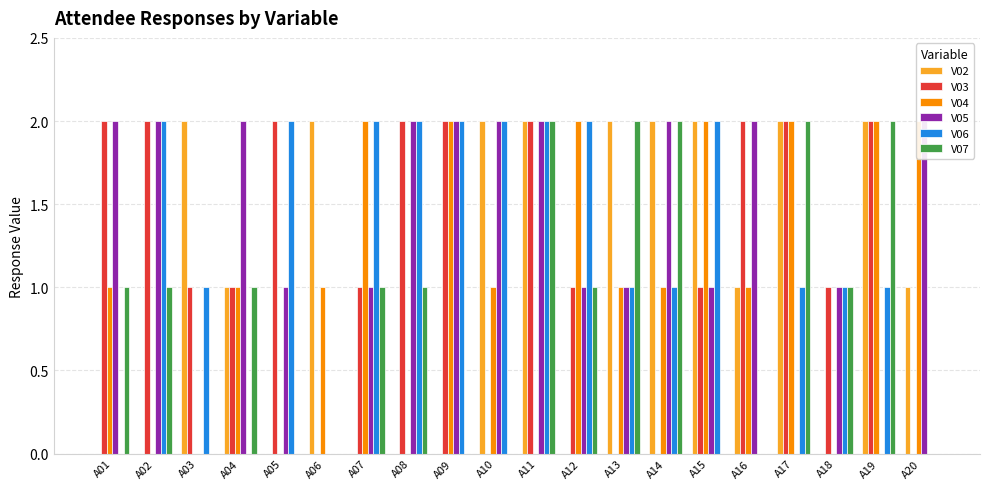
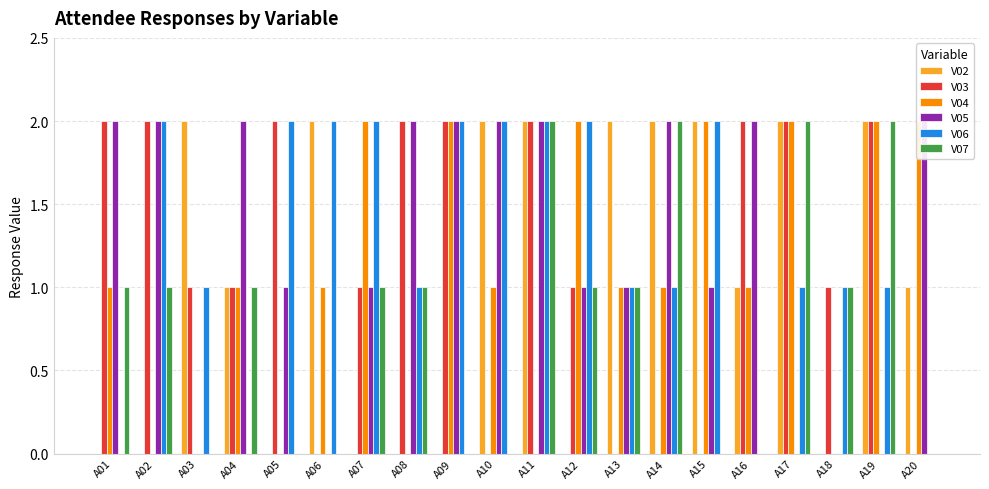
V06, A06: 0 -> 2
V06, A08: 2 -> 1
V07, A13: 2 -> 1
V03, A15: 1 -> 0
V05, A18: 1 -> 0
